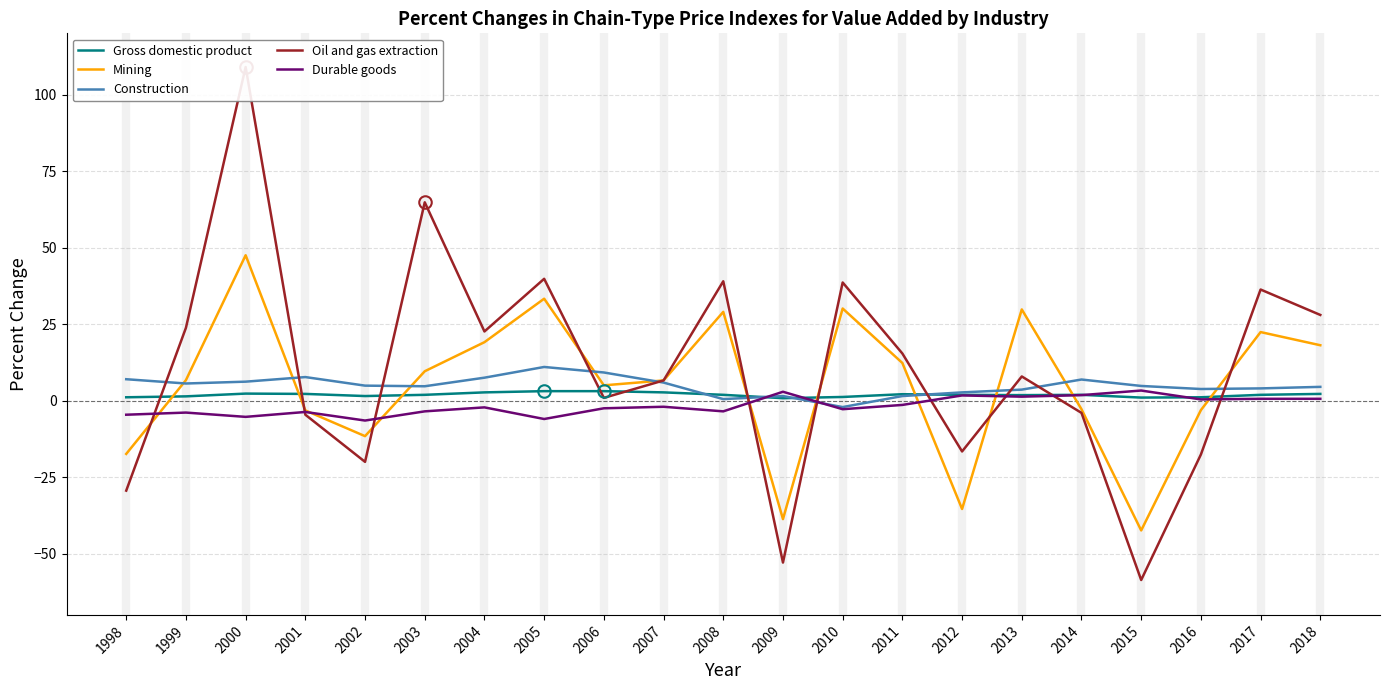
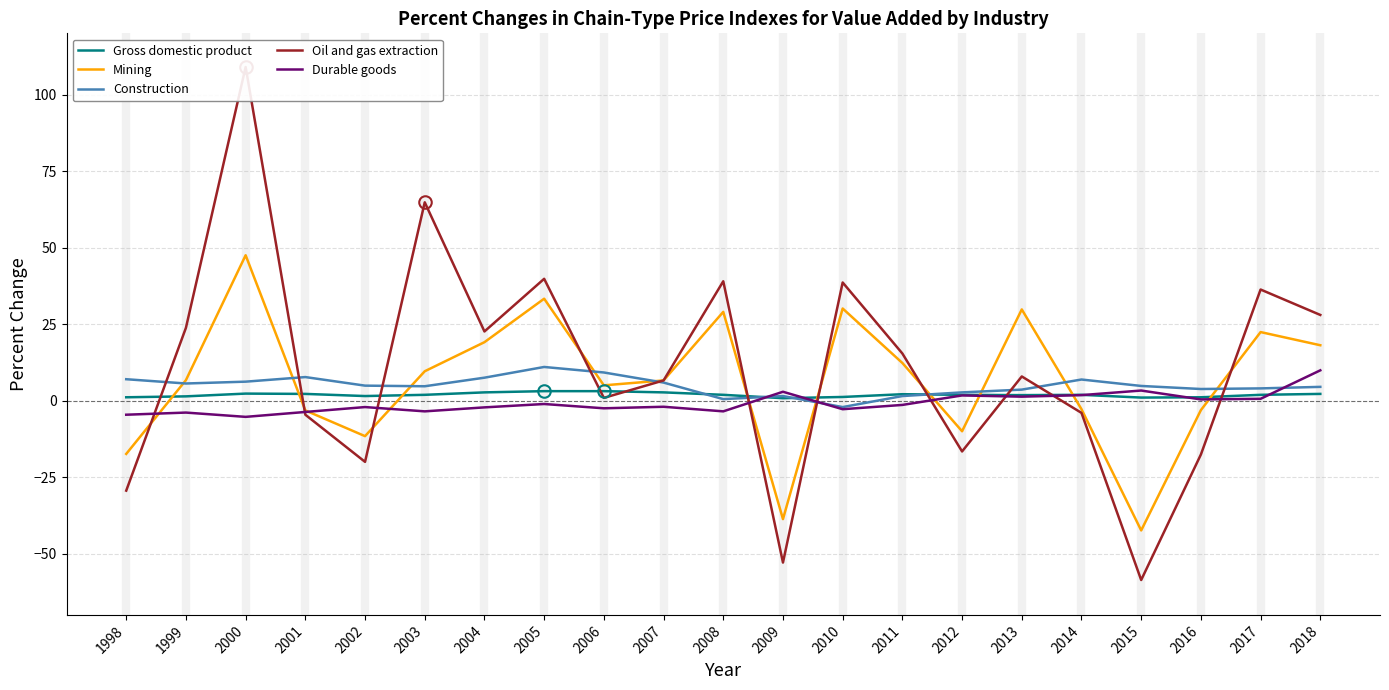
Durable goods, 2002: -7 -> -2
Durable goods, 2005: -6 -> -1
Mining, 2012: -35 -> -10
Durable goods, 2018: 1 -> 10
